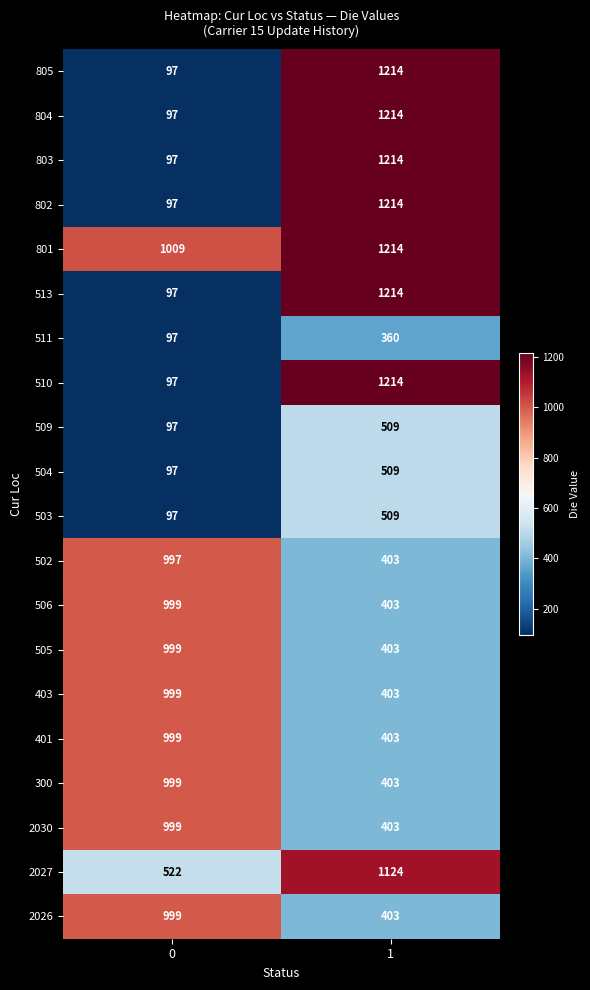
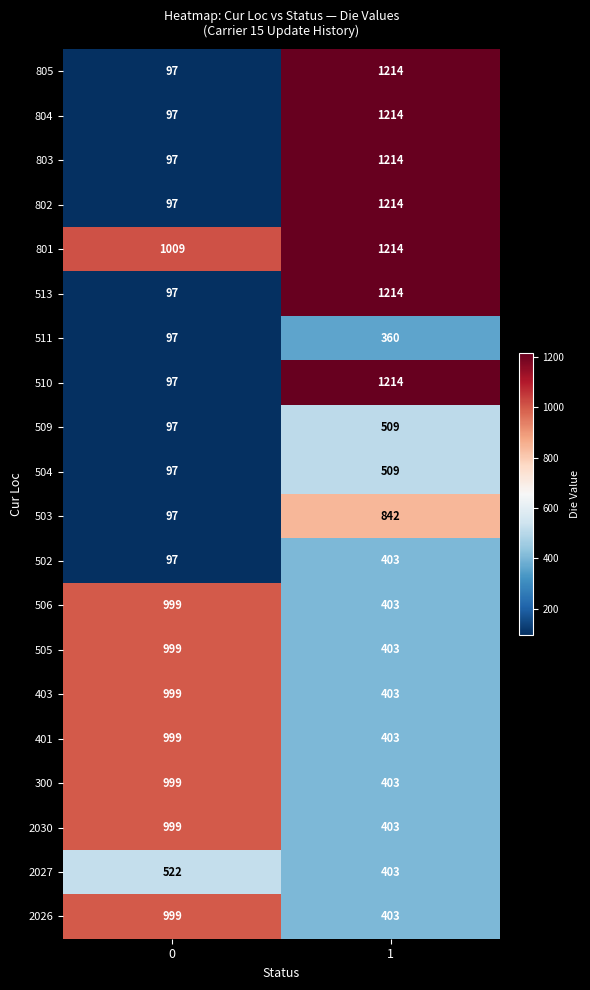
503, 1: 509 -> 842
502, 0: 997 -> 97
2027, 1: 1124 -> 403
